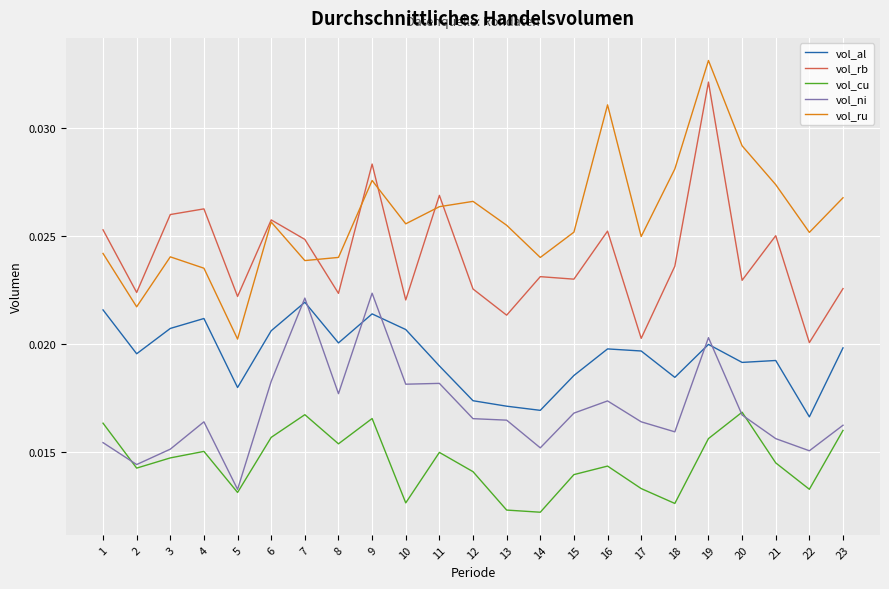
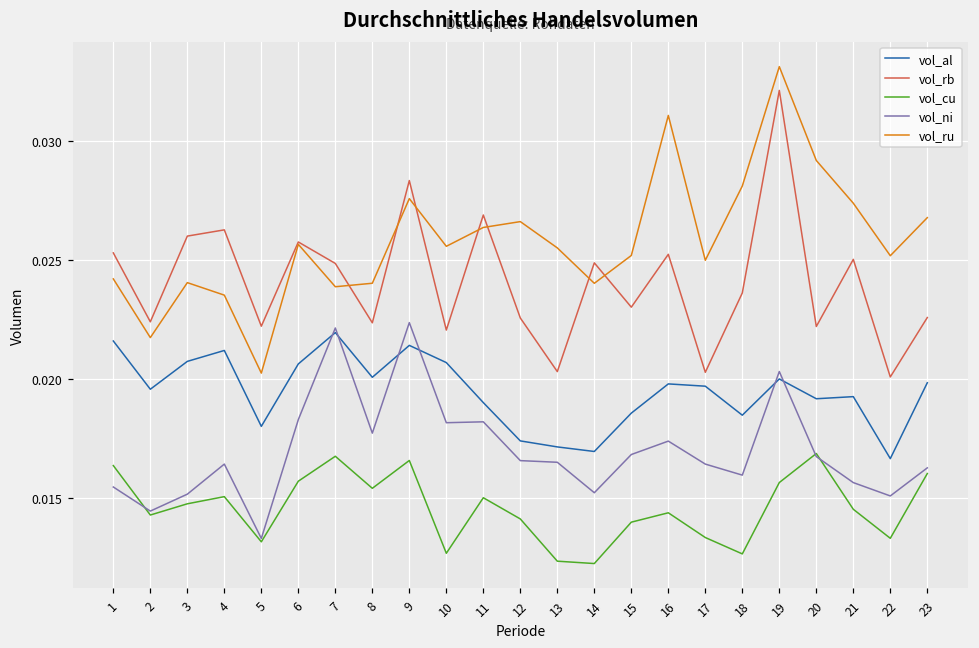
vol_rb, 13: 0.0213 -> 0.0203
vol_rb, 14: 0.0231 -> 0.0249
vol_rb, 20: 0.0230 -> 0.0222
